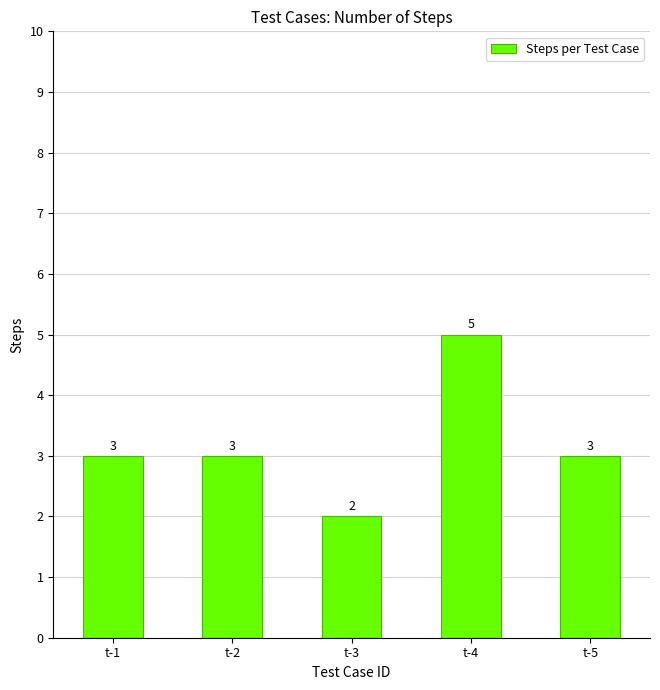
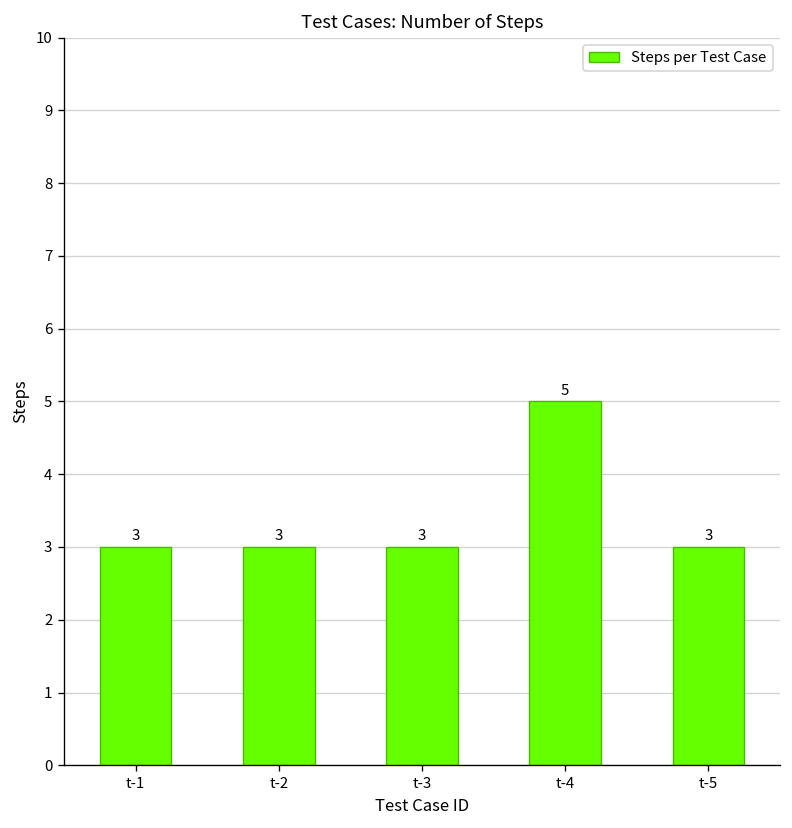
t-3: 2 -> 3
